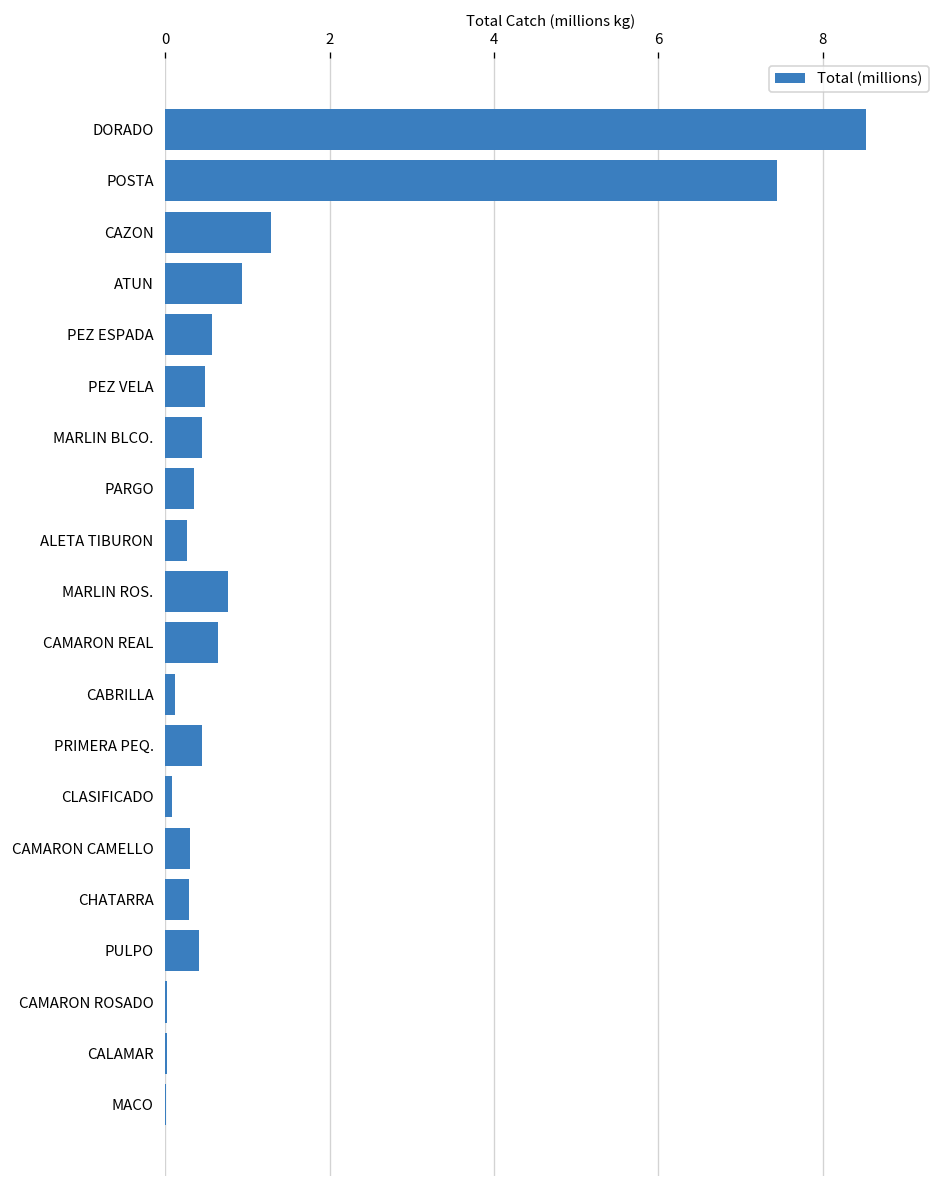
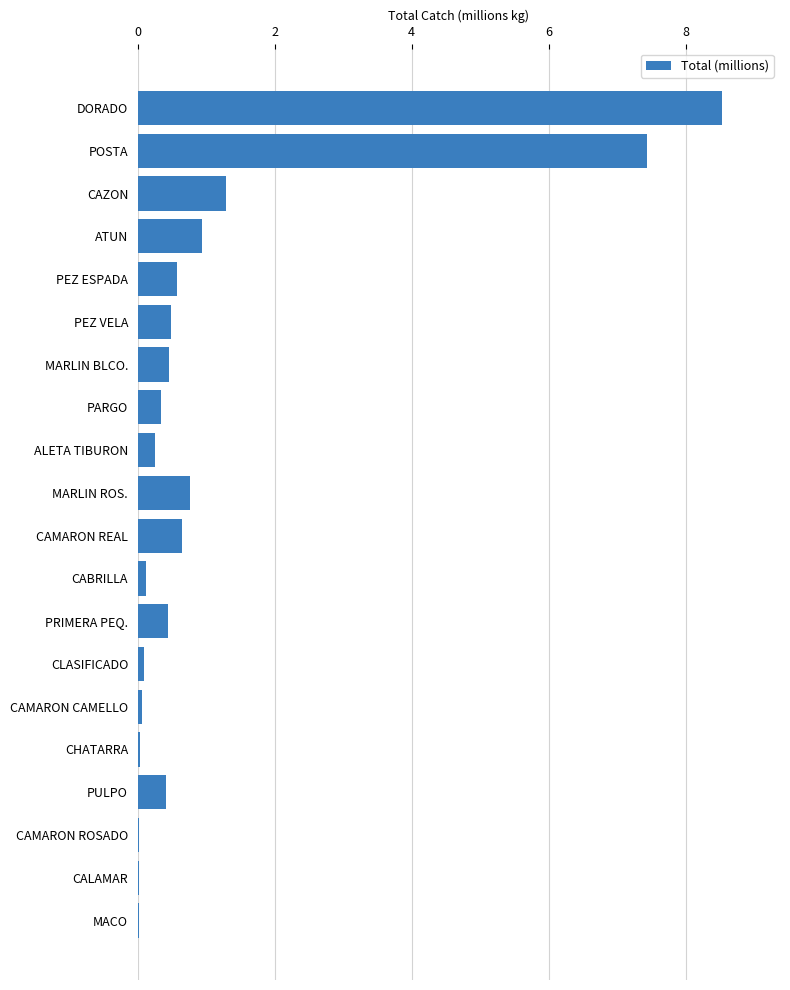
CAMARON CAMELLO: 0.3 -> 0.1
CHATARRA: 0.3 -> 0.0
